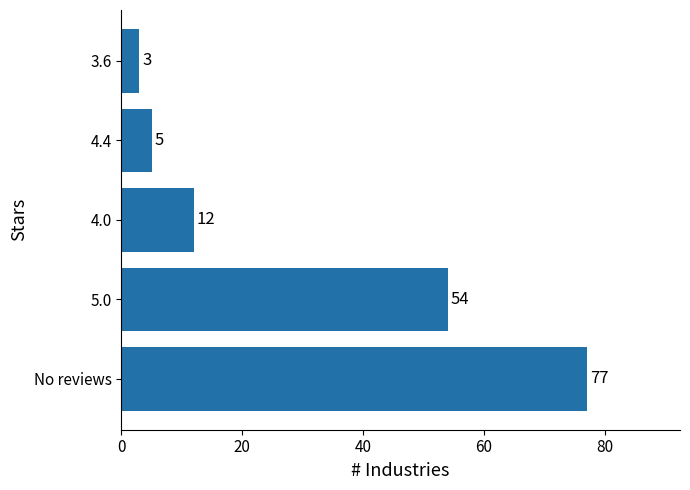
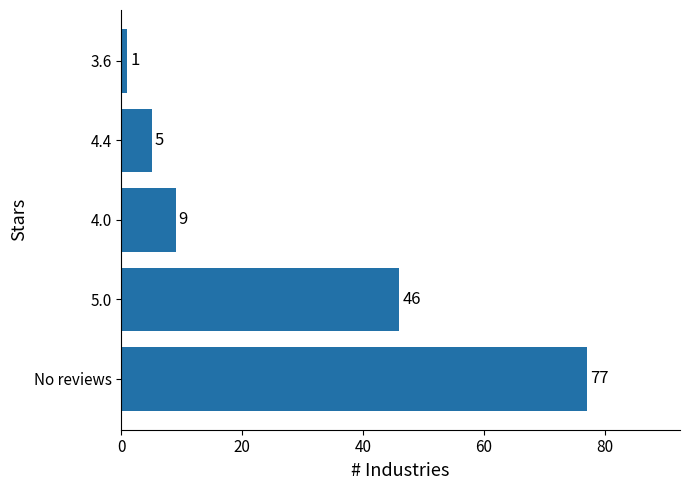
3.6: 3 -> 1
4.0: 12 -> 9
5.0: 54 -> 46
